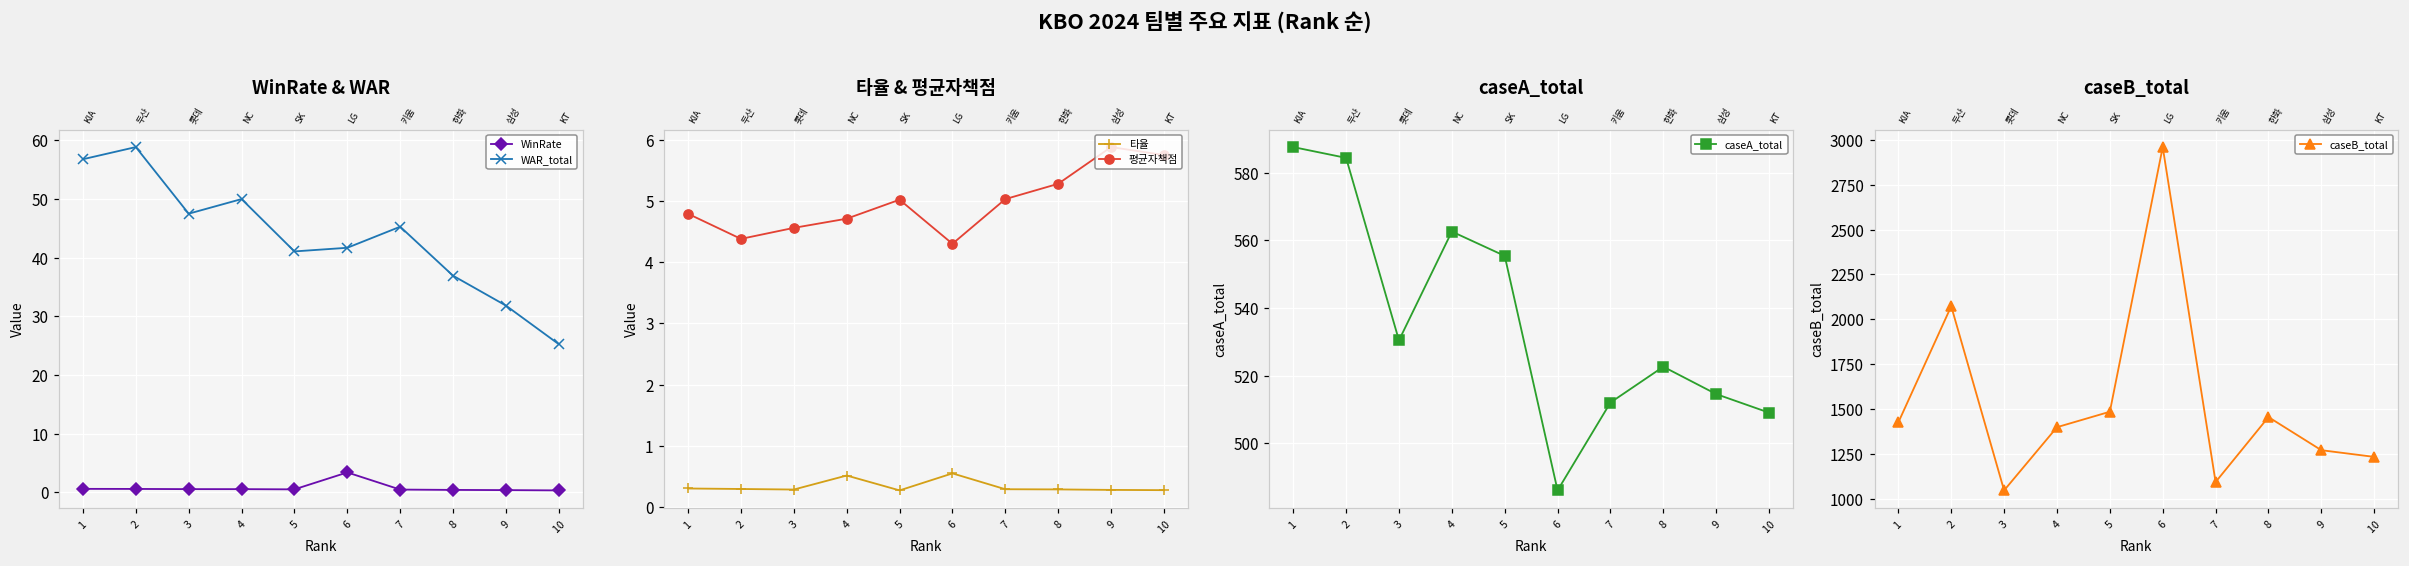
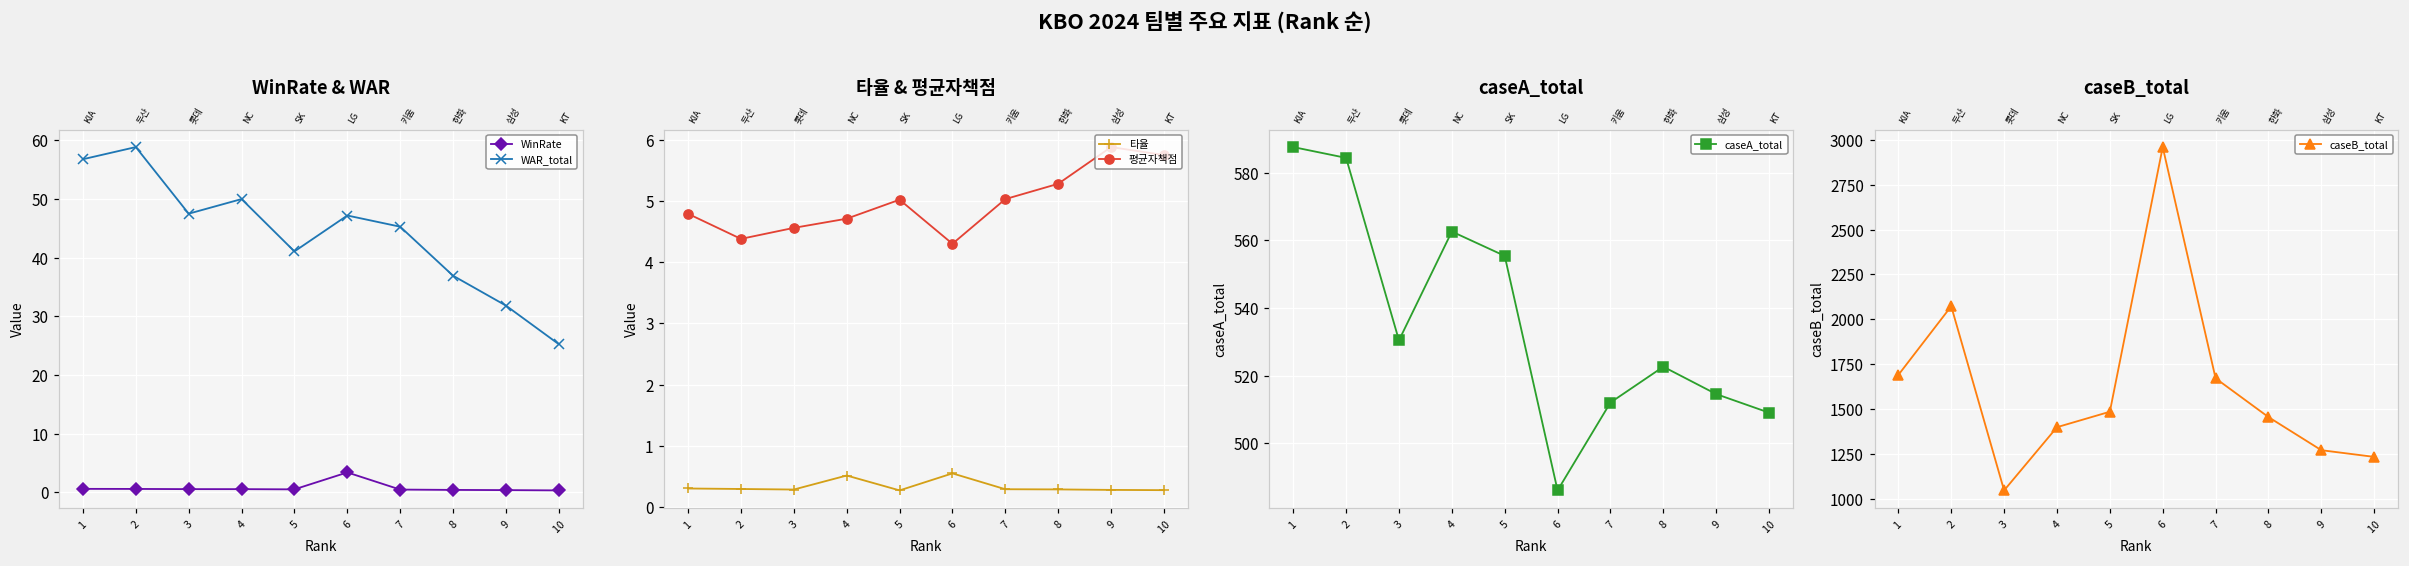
WinRate & WAR, WAR_total, 6: 42 -> 47
caseB_total, 1: 1430 -> 1690
caseB_total, 7: 1090 -> 1670
